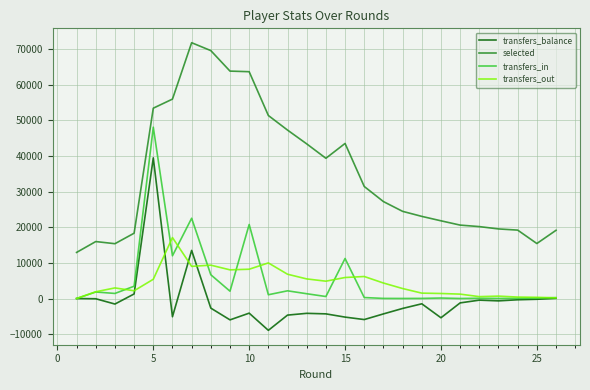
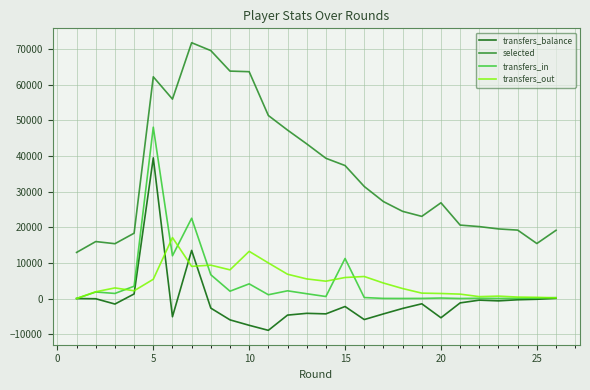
selected, 5: 53000 -> 62000
transfers_balance, 10: -4000 -> -8000
transfers_in, 10: 21000 -> 4000
transfers_out, 10: 8000 -> 13000
transfers_balance, 15: -5000 -> -2000
selected, 15: 43000 -> 37000
selected, 20: 22000 -> 27000
